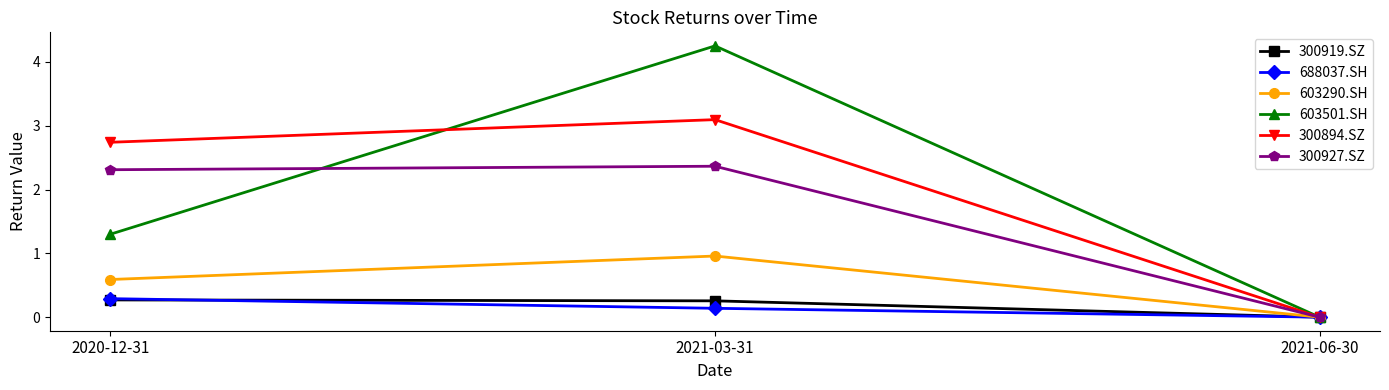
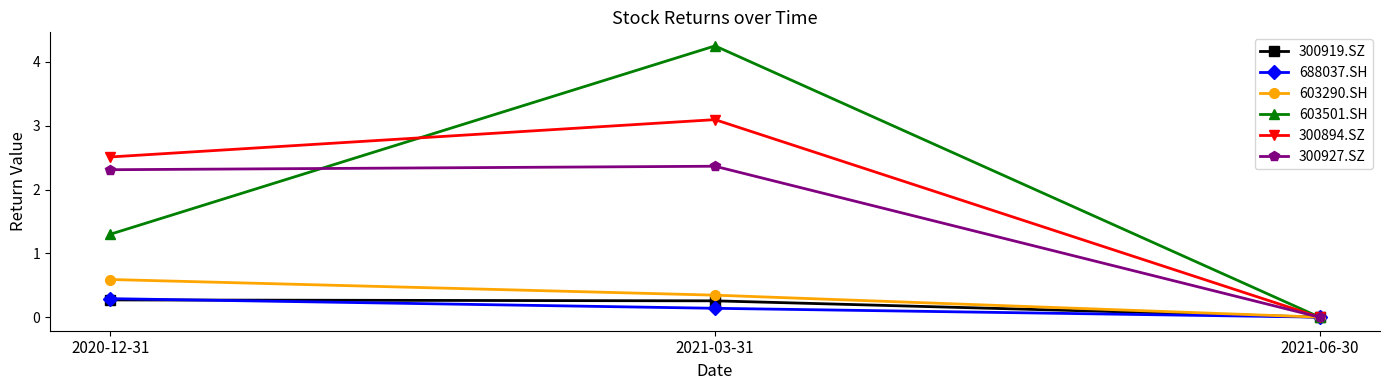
300894.SZ, 2020-12-31: 2.7 -> 2.5
603290.SH, 2021-03-31: 1.0 -> 0.3
